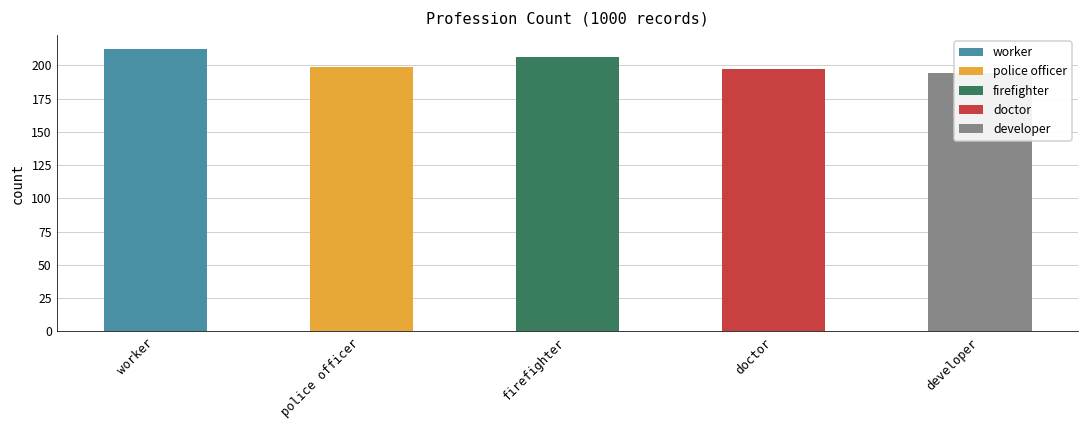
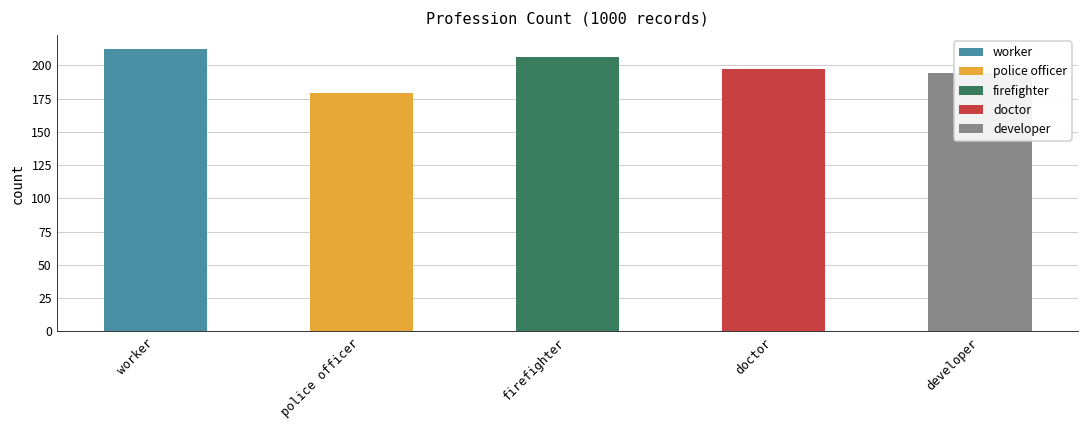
police officer: 199 -> 179
